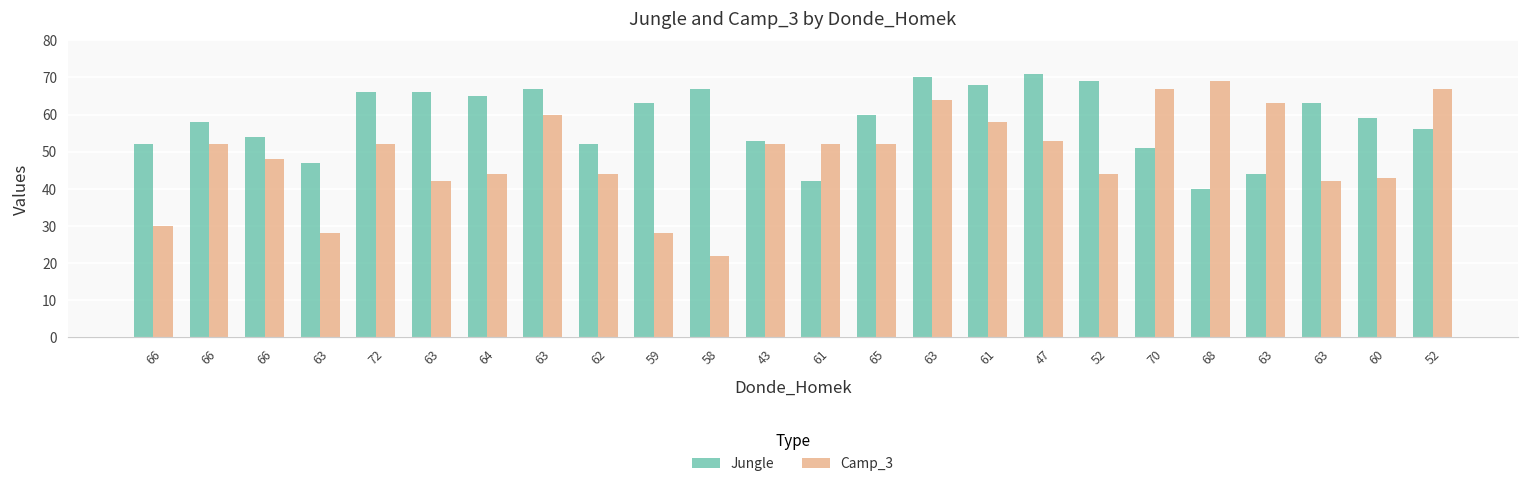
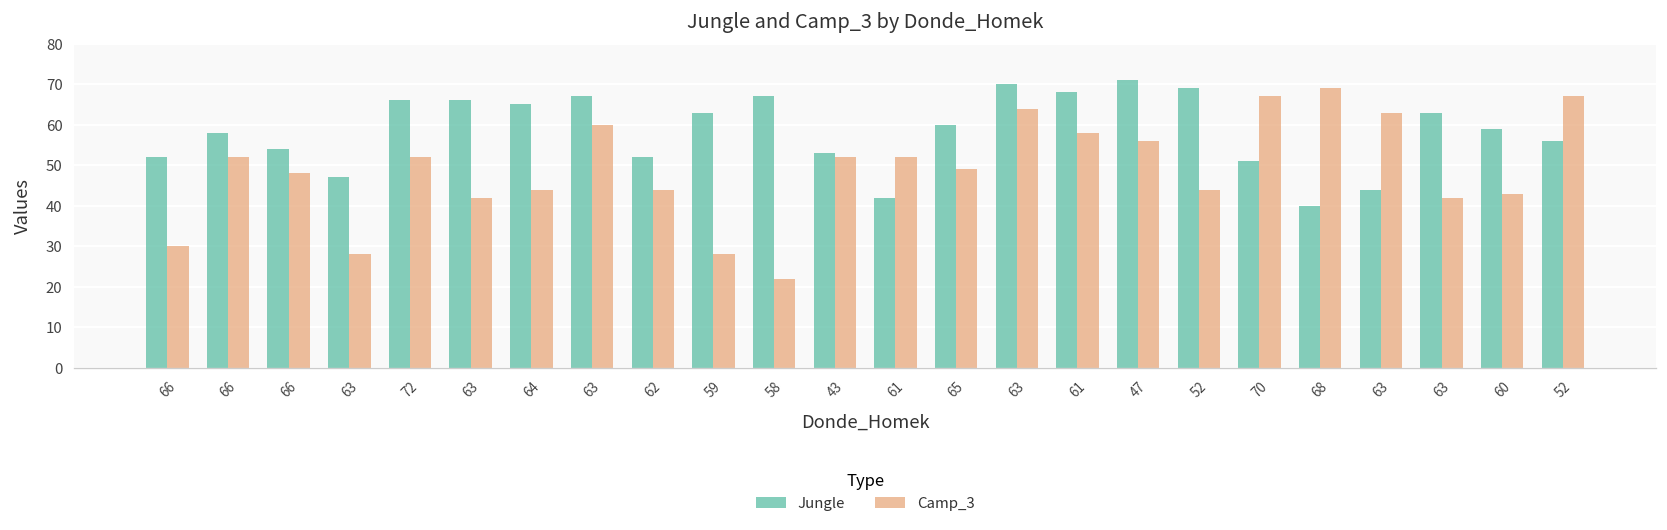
Camp_3, 65: 52 -> 49
Camp_3, 47: 53 -> 56
